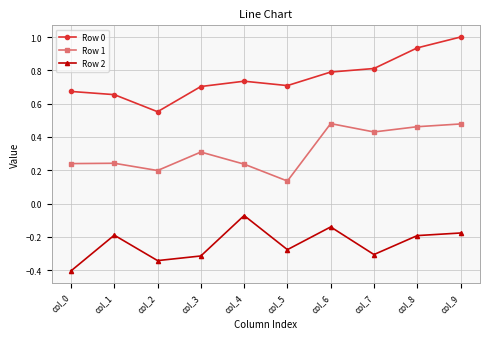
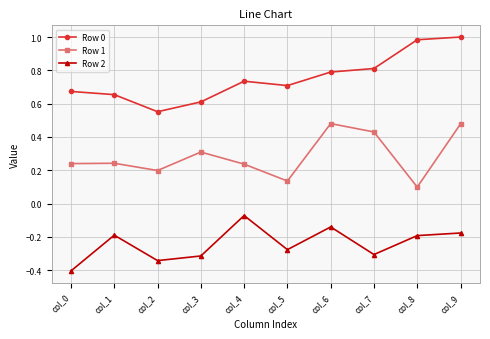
Row 0, col_3: 0.70 -> 0.61
Row 0, col_8: 0.93 -> 0.98
Row 1, col_8: 0.46 -> 0.10
